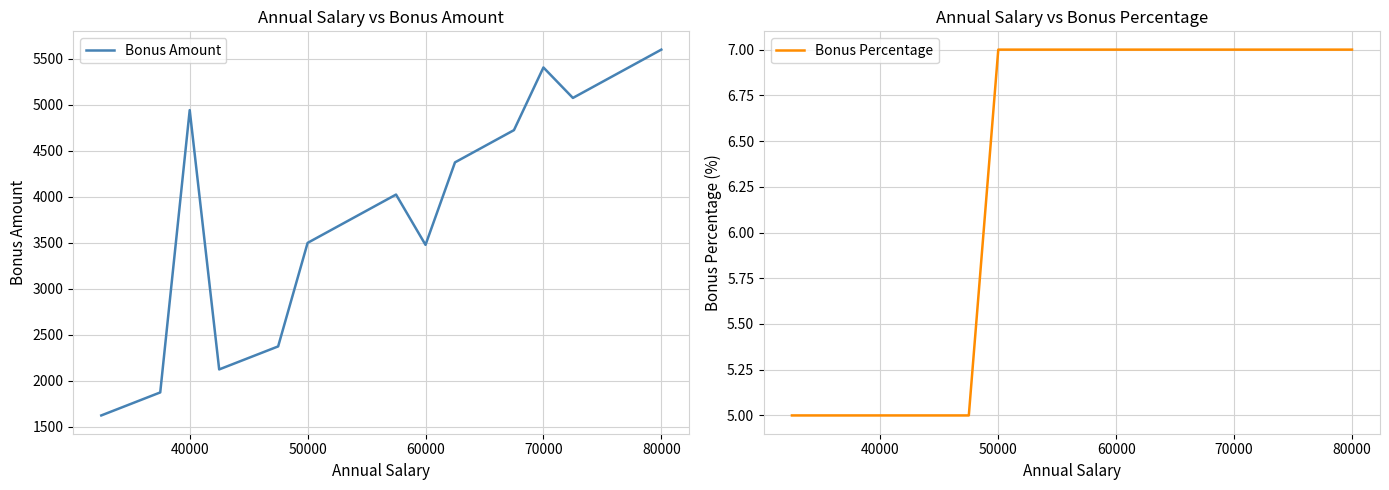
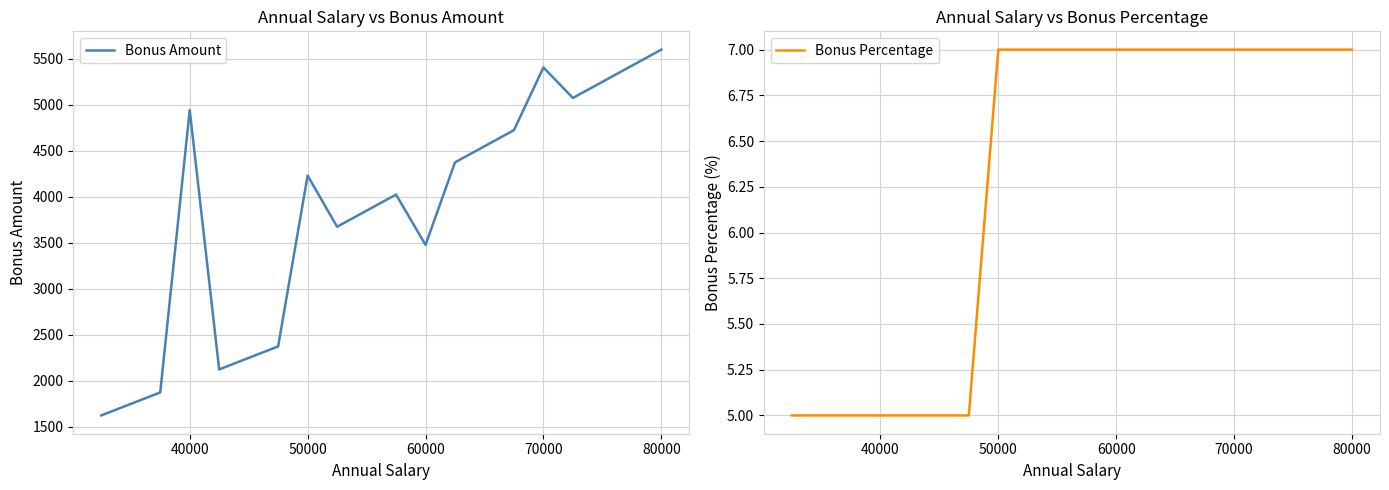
Annual Salary vs Bonus Amount, 50000: 3500 -> 4200
